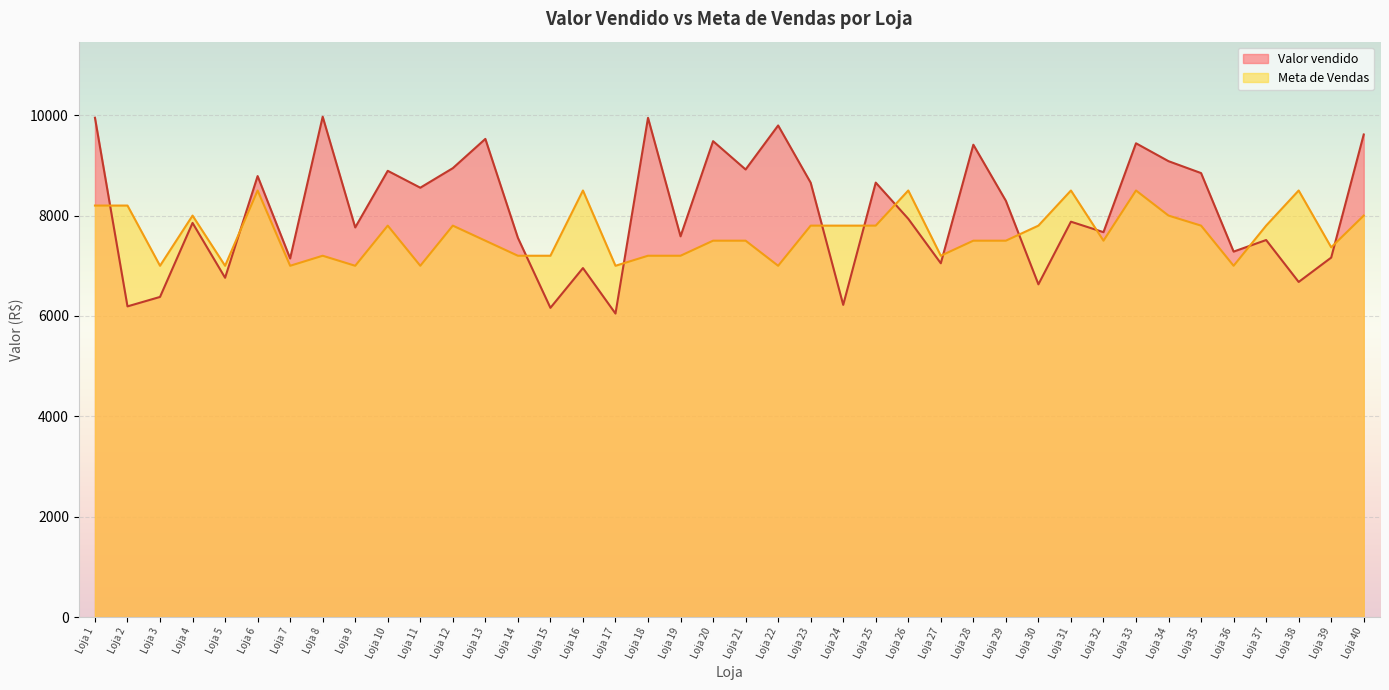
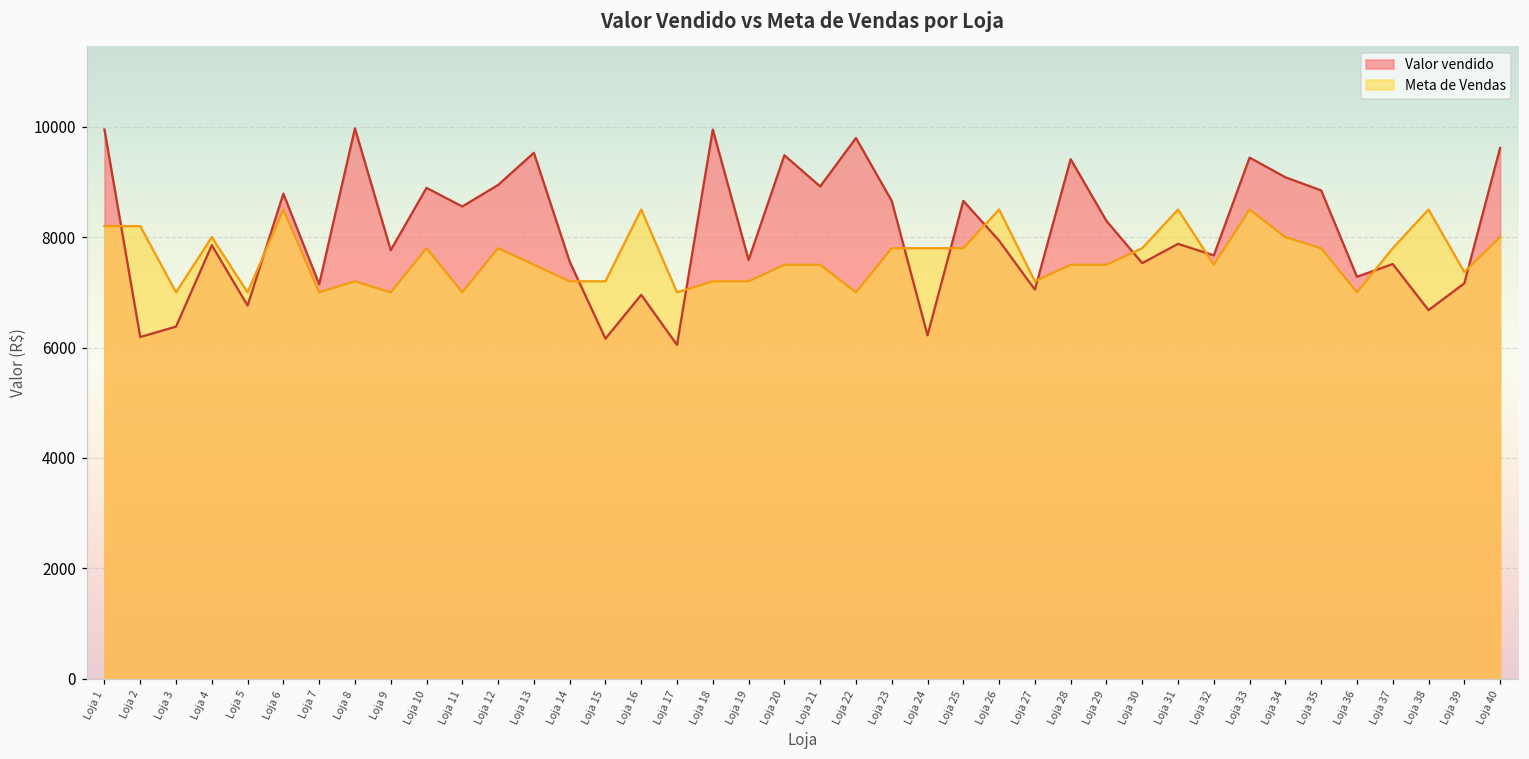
Valor vendido, Loja 30: 6600 -> 7500
